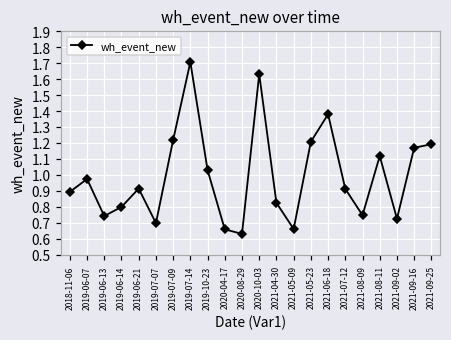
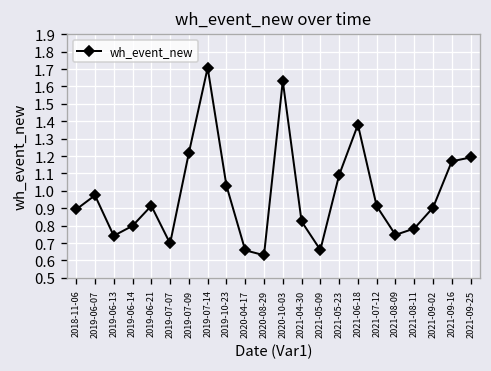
2021-05-23: 1.21 -> 1.09
2021-08-11: 1.12 -> 0.78
2021-09-02: 0.72 -> 0.90
